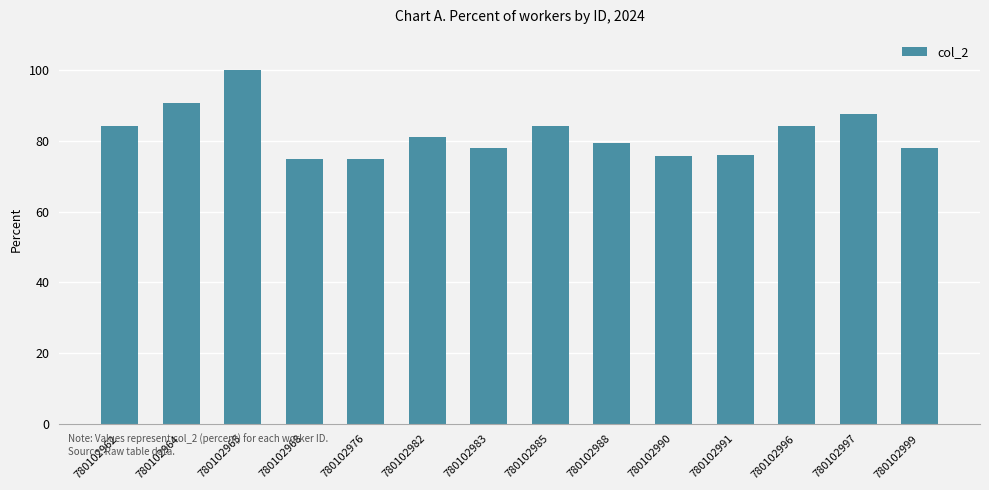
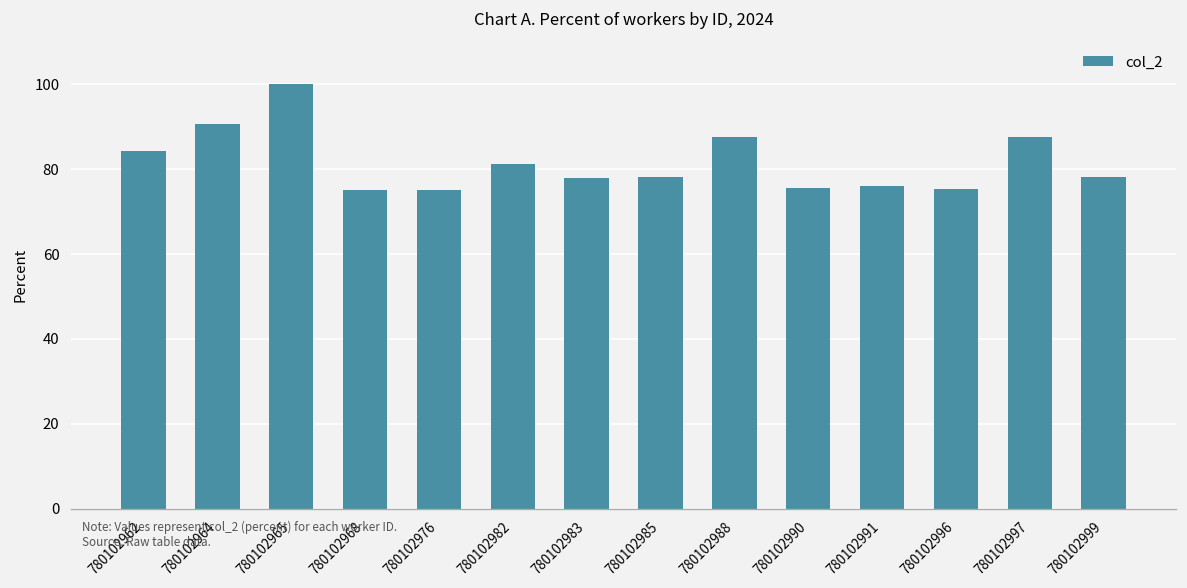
780102985: 84 -> 78
780102988: 79 -> 88
780102996: 84 -> 75
